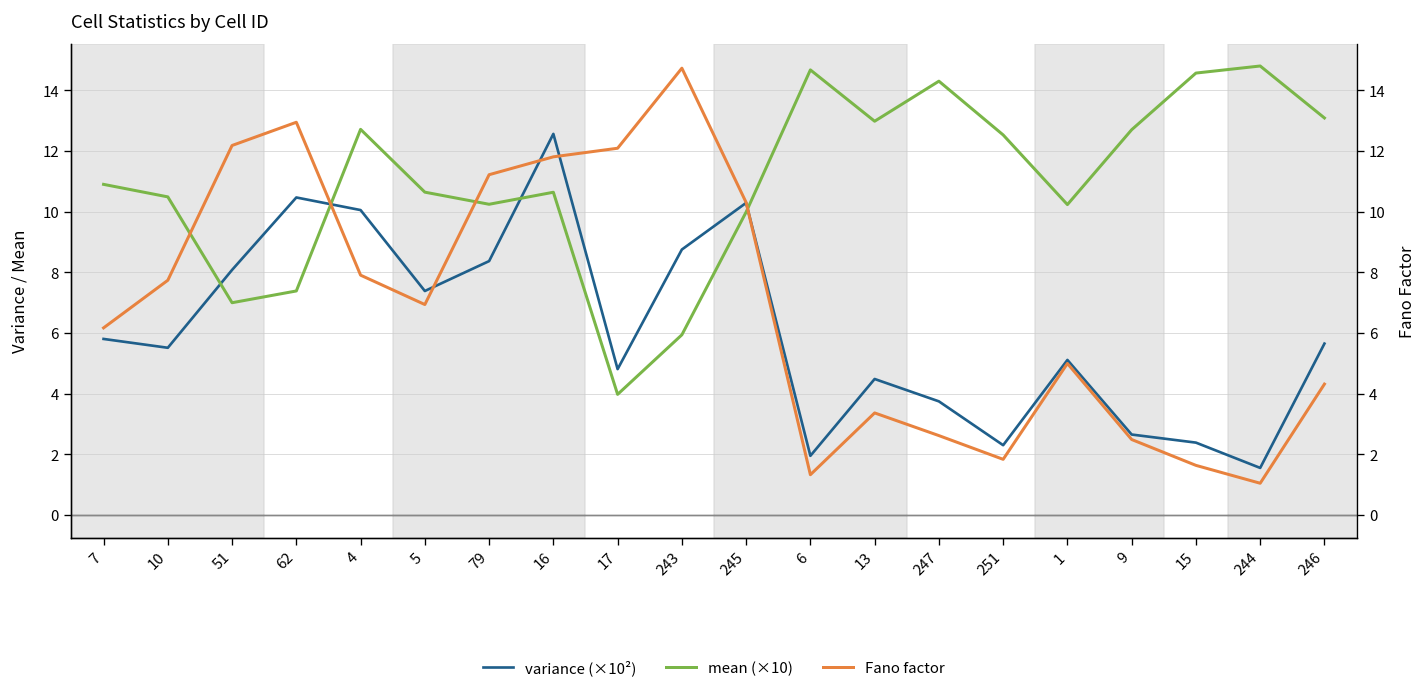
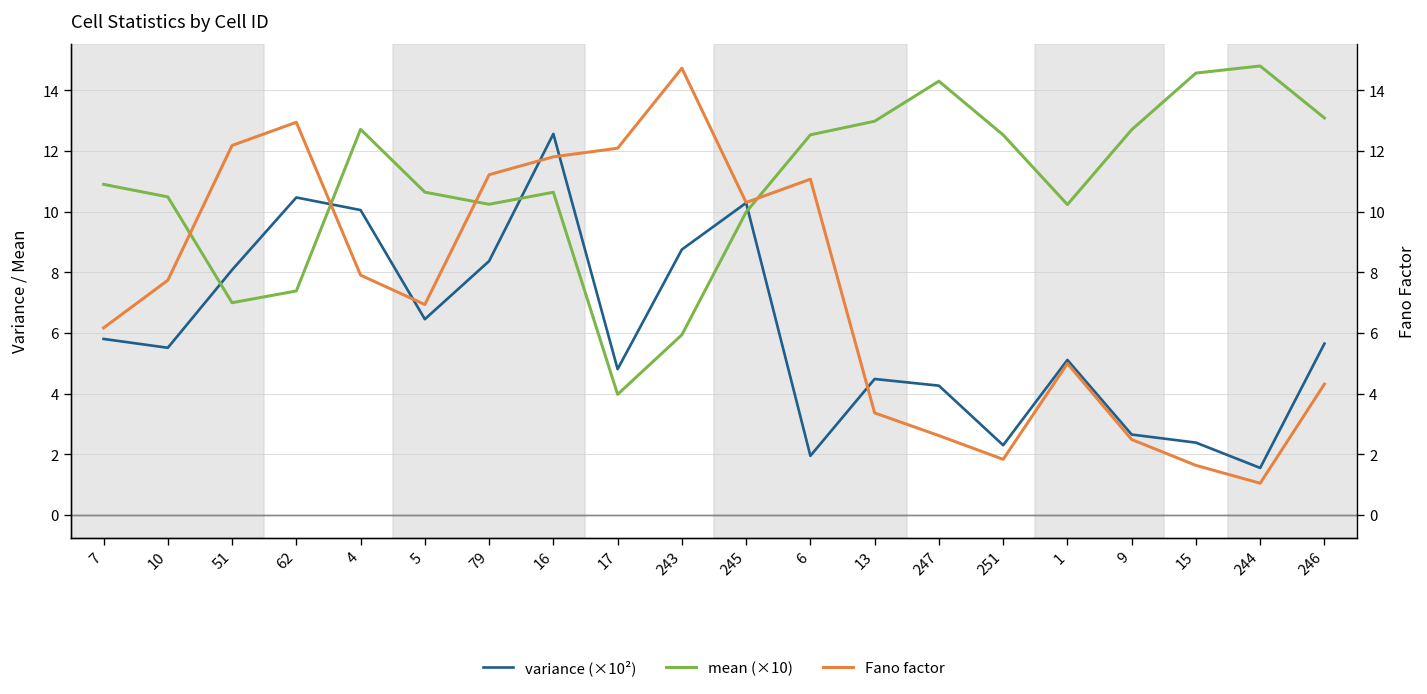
variance (×10²), 5: 7.4 -> 6.5
mean (×10), 6: 14.7 -> 12.5
Fano factor, 6: 1.3 -> 11.1
variance (×10²), 247: 3.8 -> 4.3
